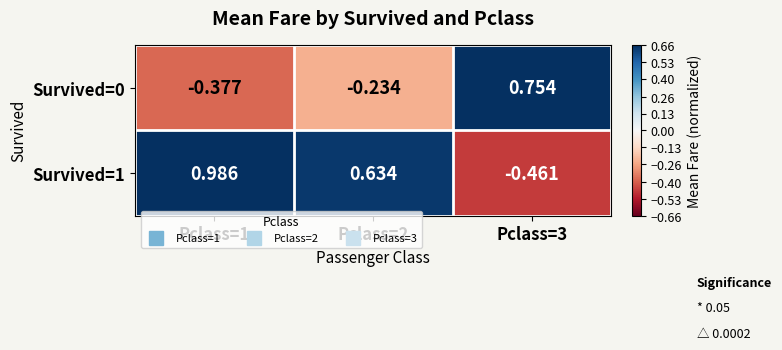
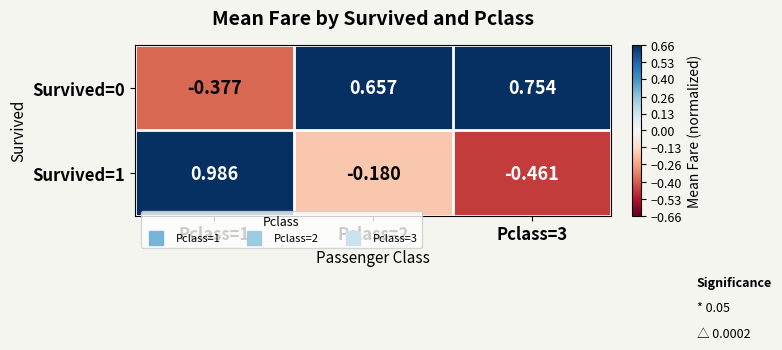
Survived=0, Pclass=2: -0.234 -> 0.657
Survived=1, Pclass=2: 0.634 -> -0.180
